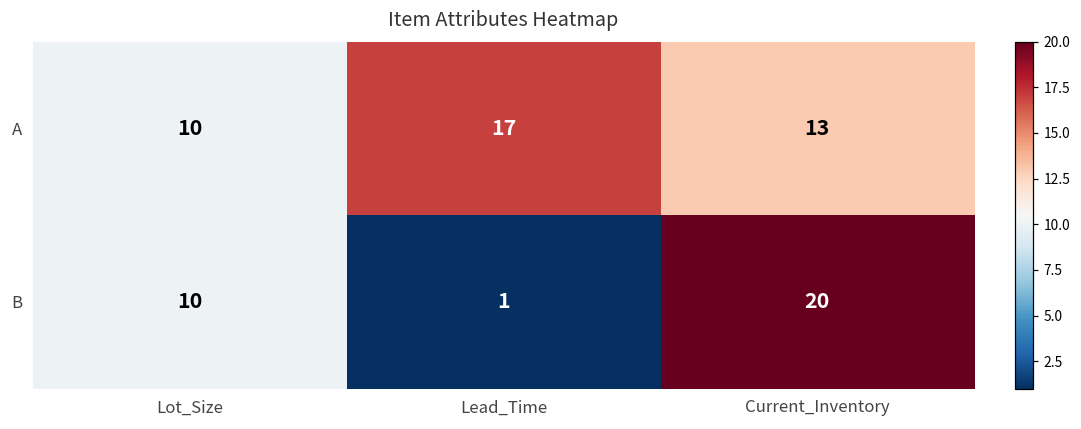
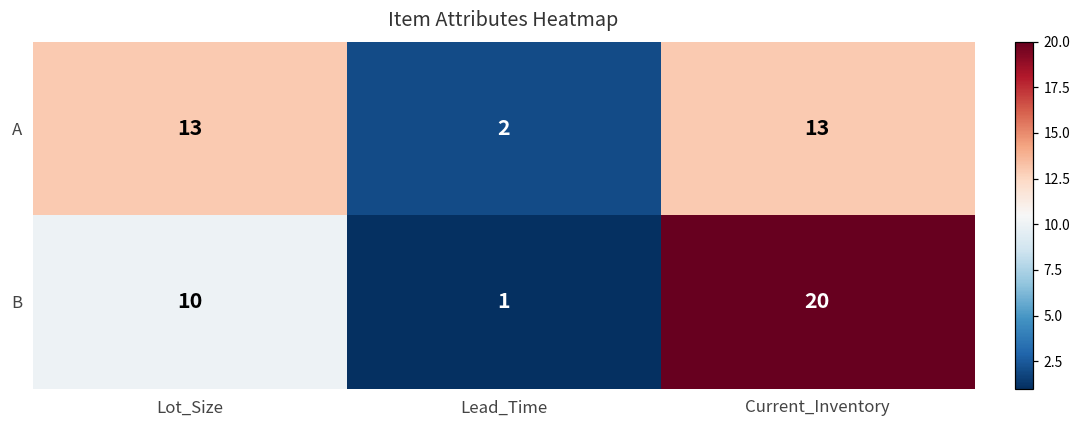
A, Lot_Size: 10 -> 13
A, Lead_Time: 17 -> 2
